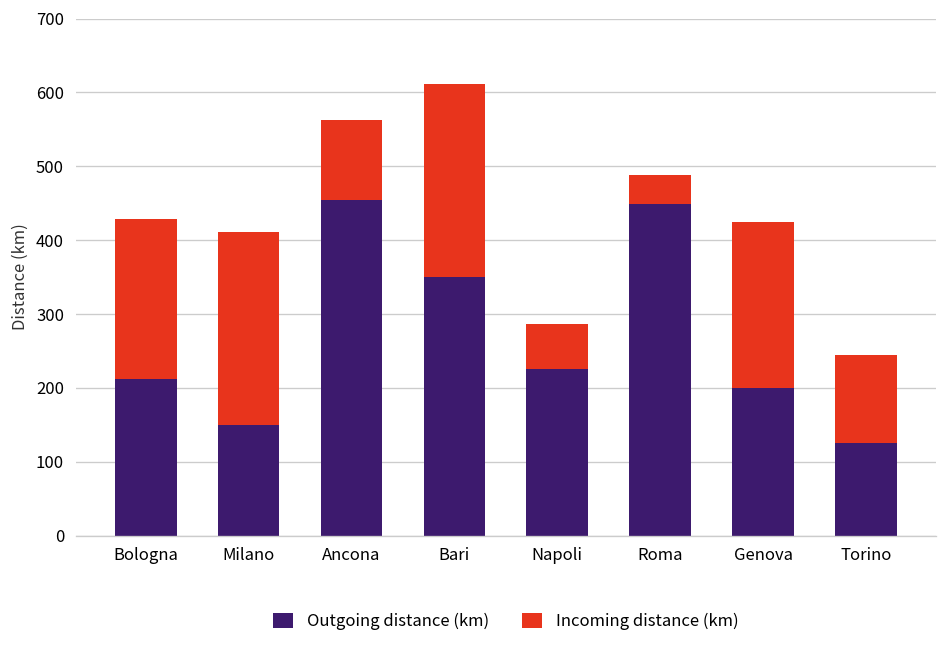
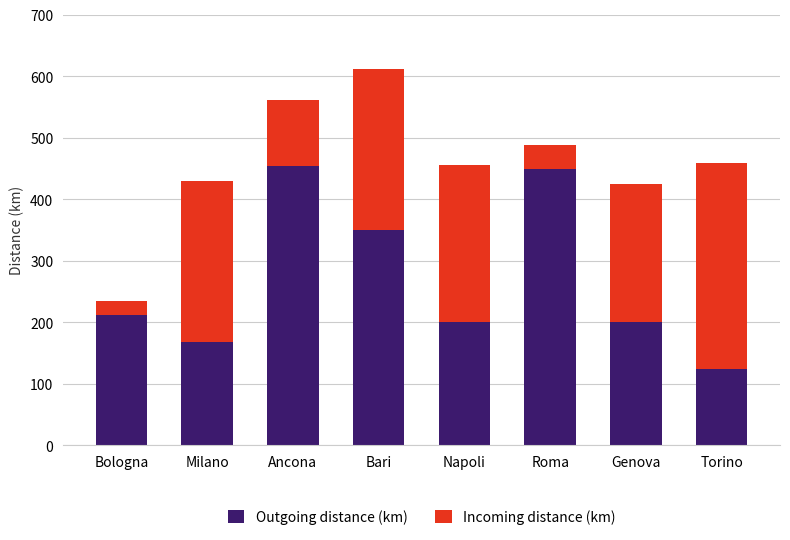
Incoming distance (km), Bologna: 220 -> 20
Outgoing distance (km), Milano: 150 -> 170
Outgoing distance (km), Napoli: 230 -> 200
Incoming distance (km), Napoli: 60 -> 250
Incoming distance (km), Torino: 120 -> 330
